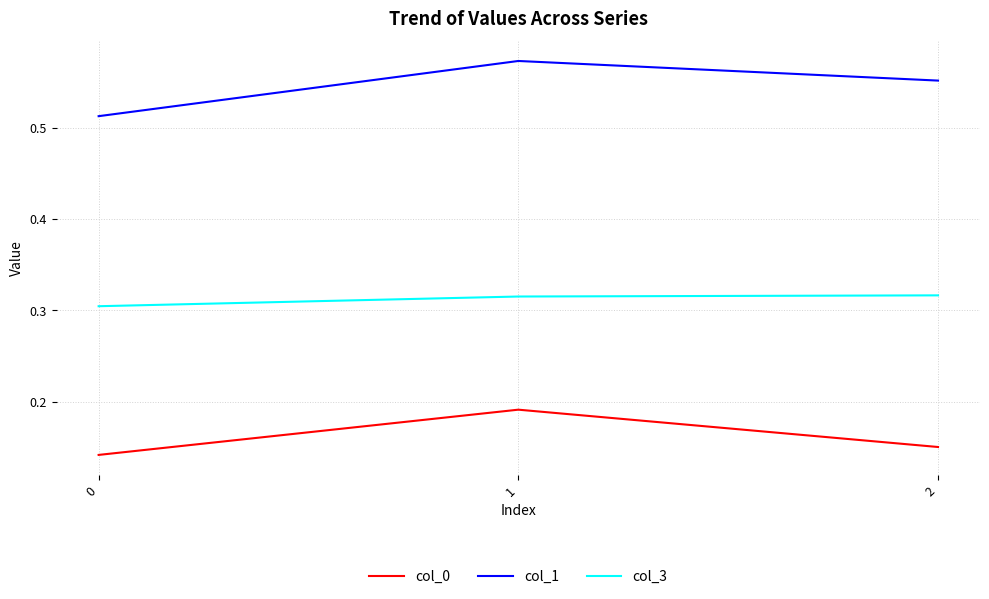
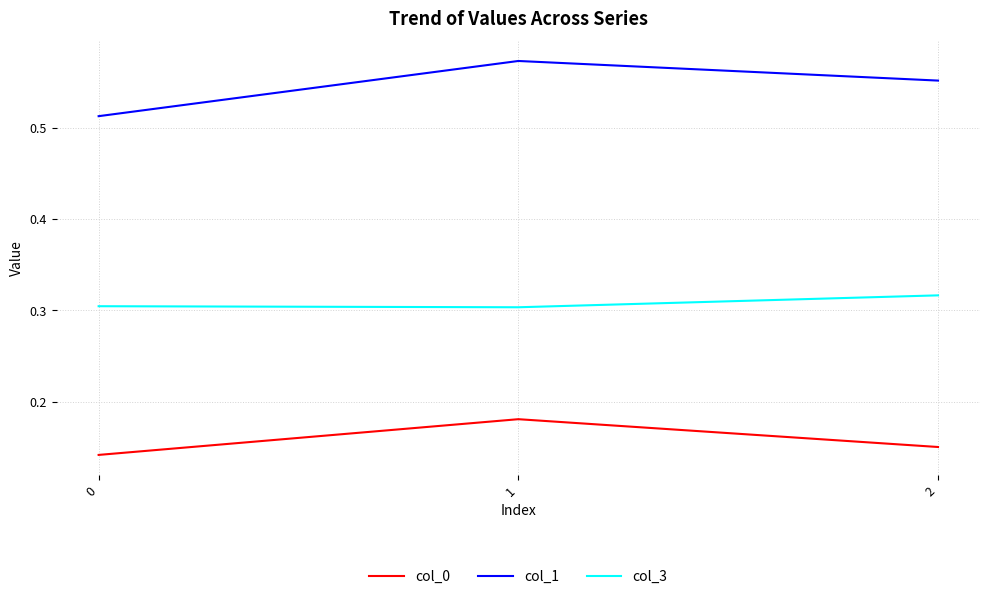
col_0, 1: 0.19 -> 0.18
col_3, 1: 0.32 -> 0.30
